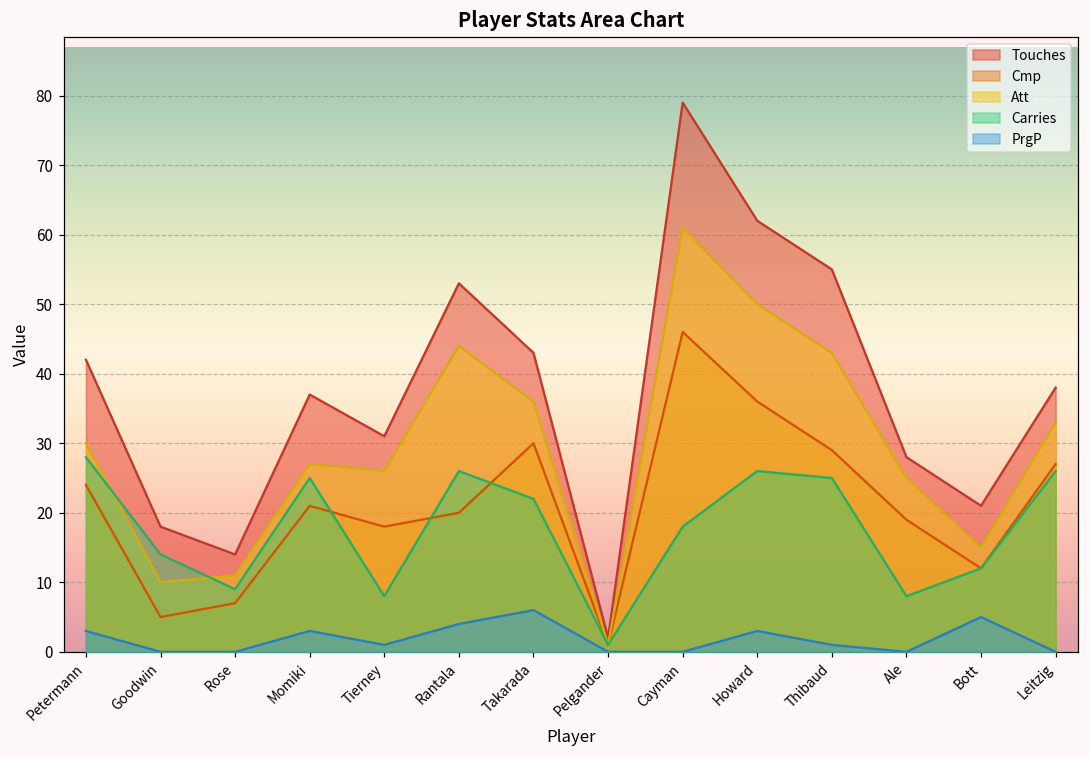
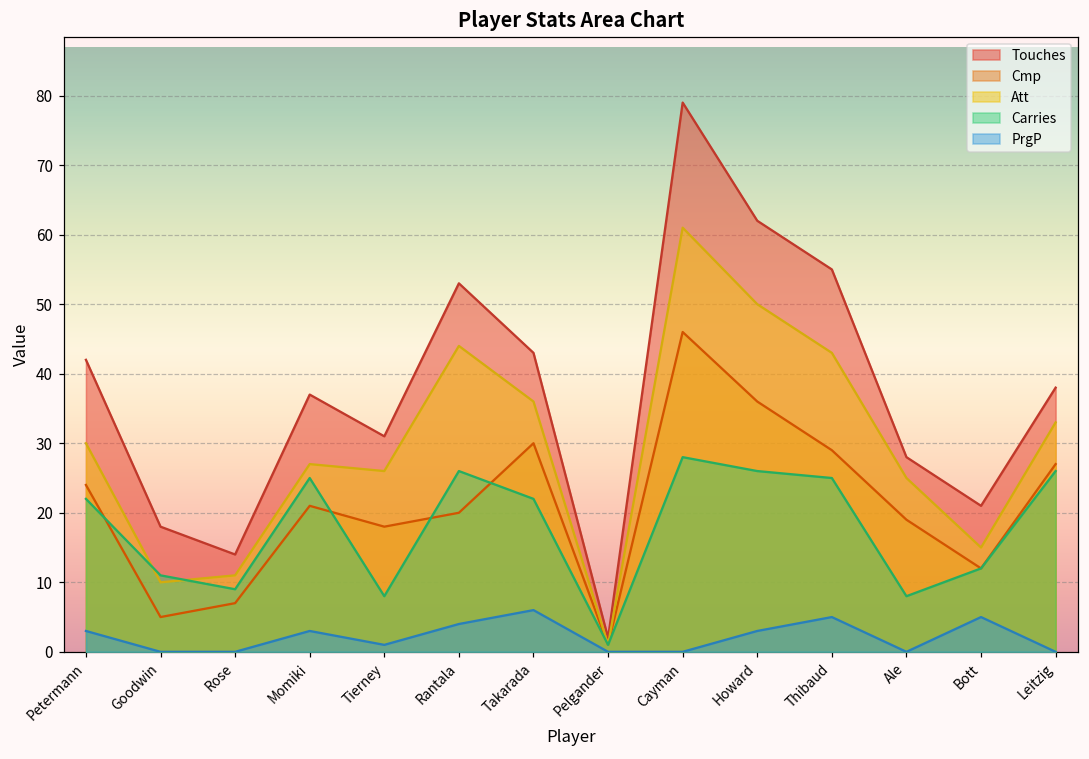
Carries, Petermann: 28 -> 22
Carries, Goodwin: 14 -> 11
Carries, Cayman: 18 -> 28
PrgP, Thibaud: 1 -> 5
